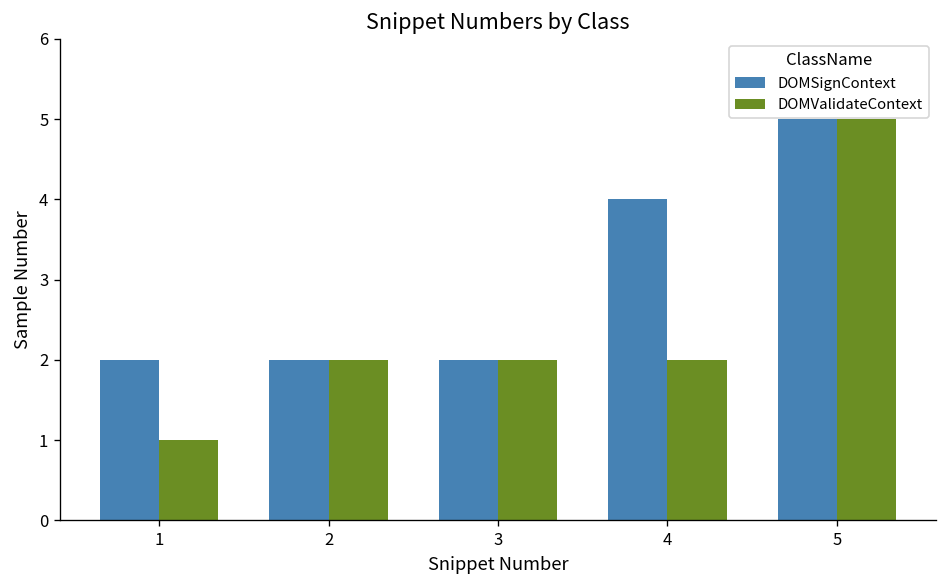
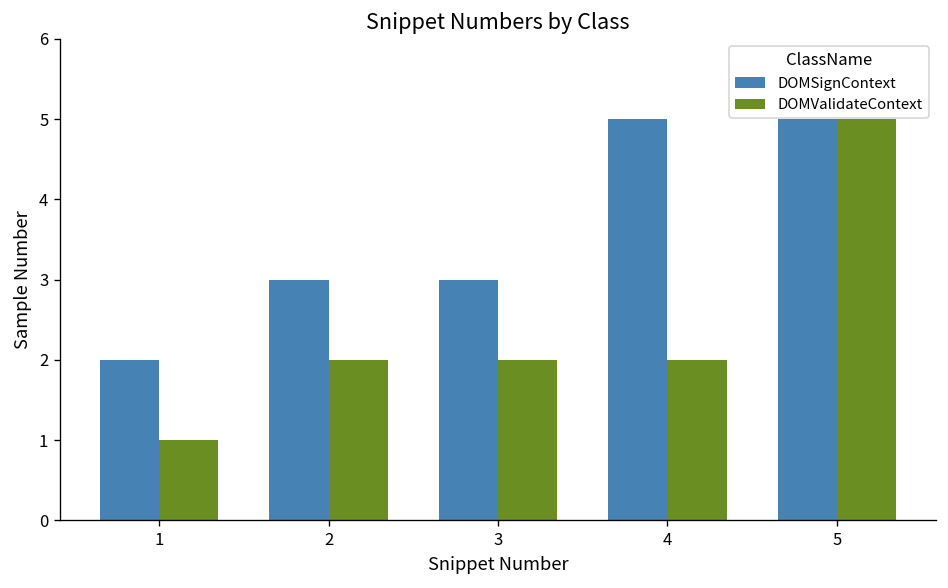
DOMSignContext, 2: 2 -> 3
DOMSignContext, 3: 2 -> 3
DOMSignContext, 4: 4 -> 5
